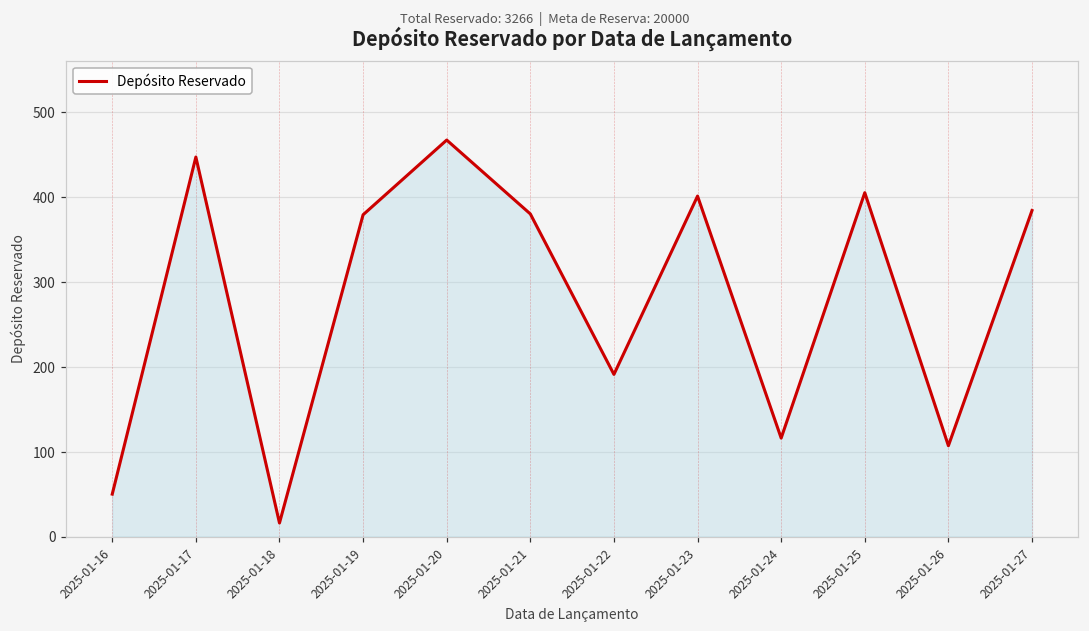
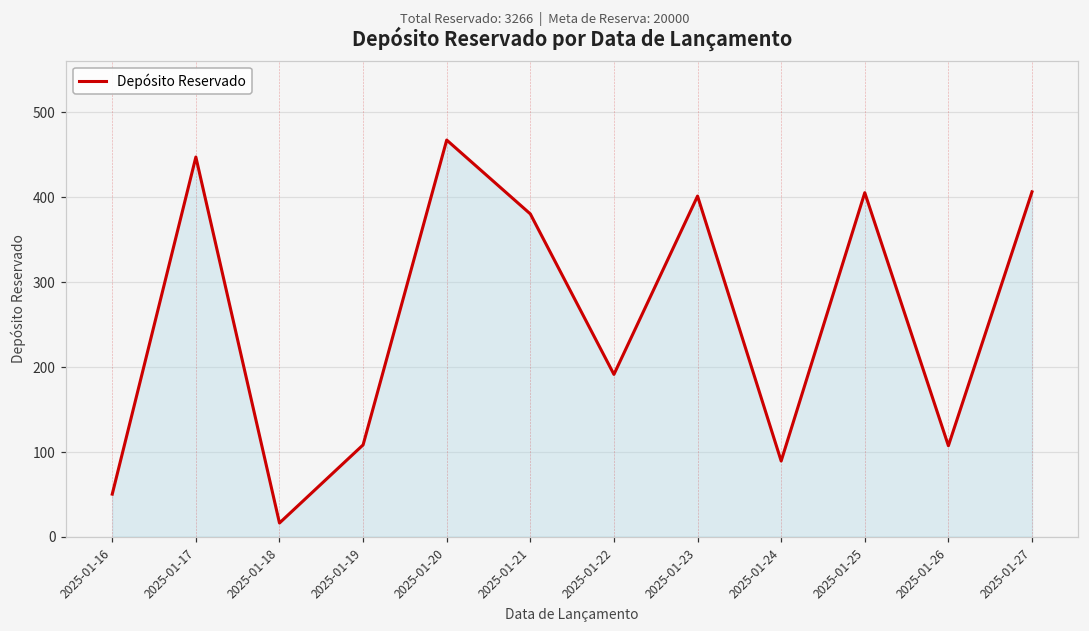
2025-01-19: 380 -> 110
2025-01-24: 120 -> 90
2025-01-27: 380 -> 410
